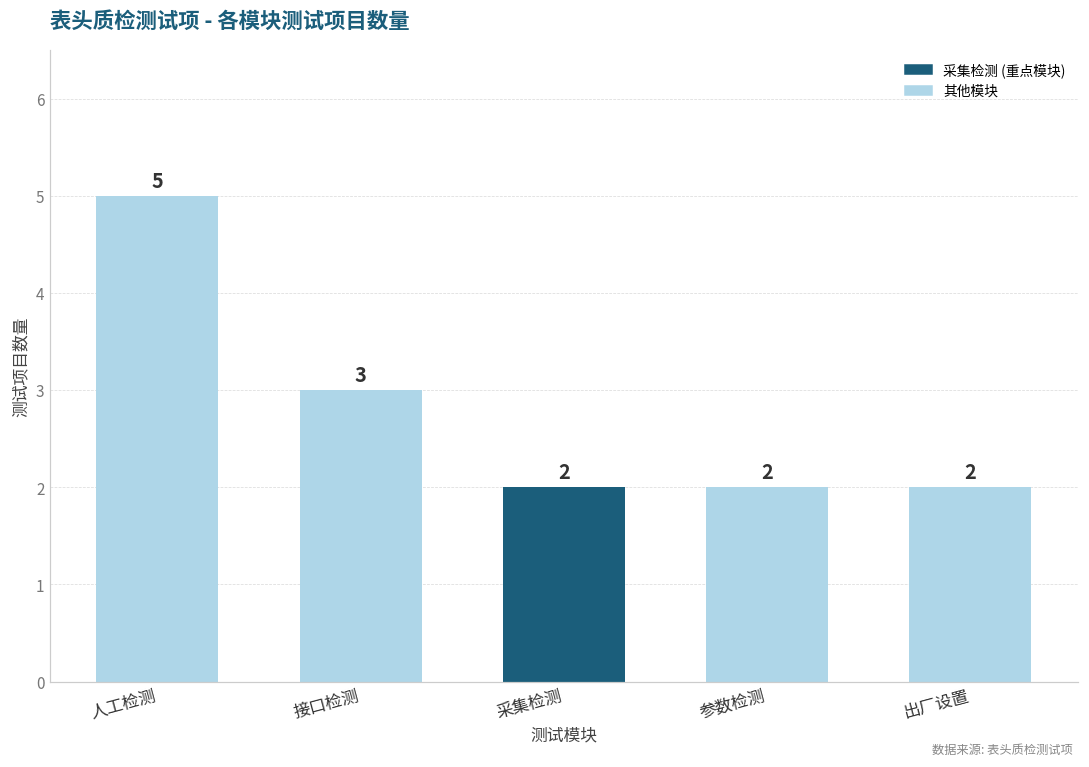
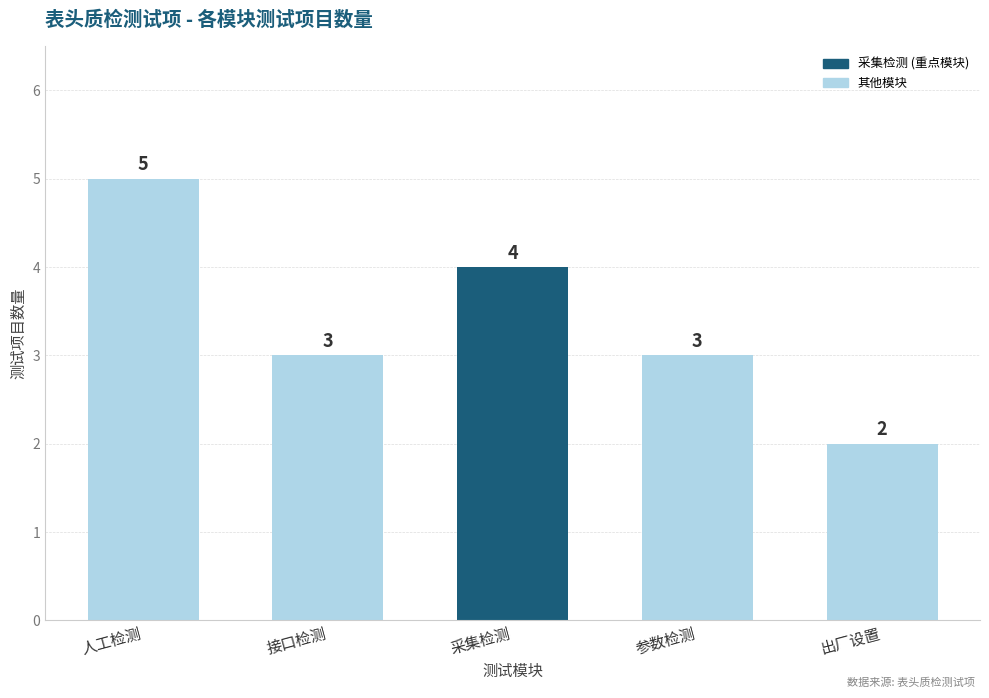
采集检测: 2 -> 4
参数检测: 2 -> 3
